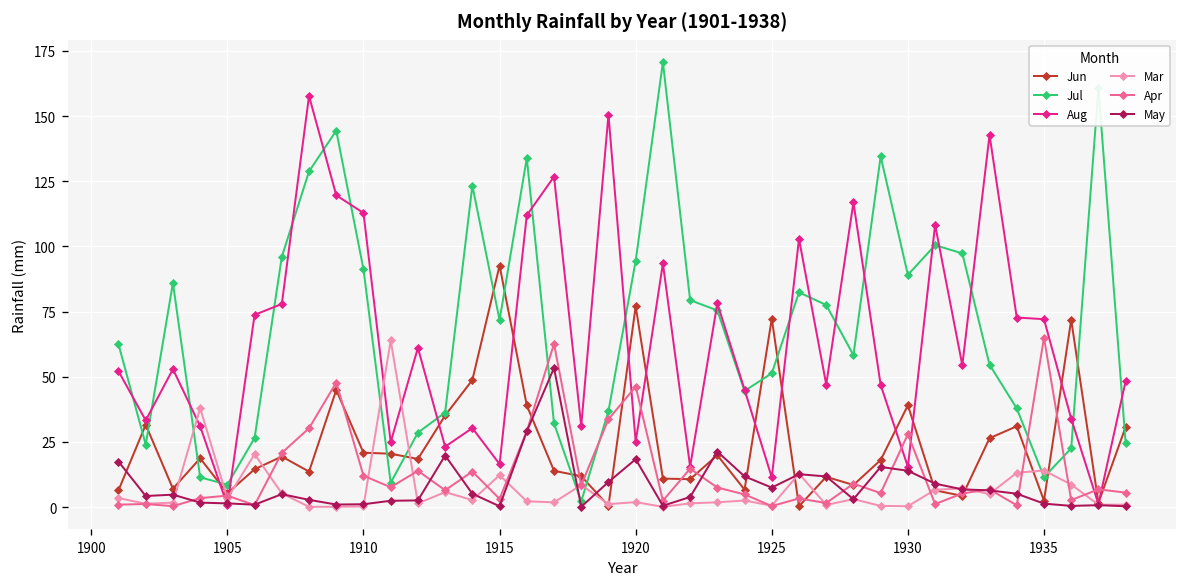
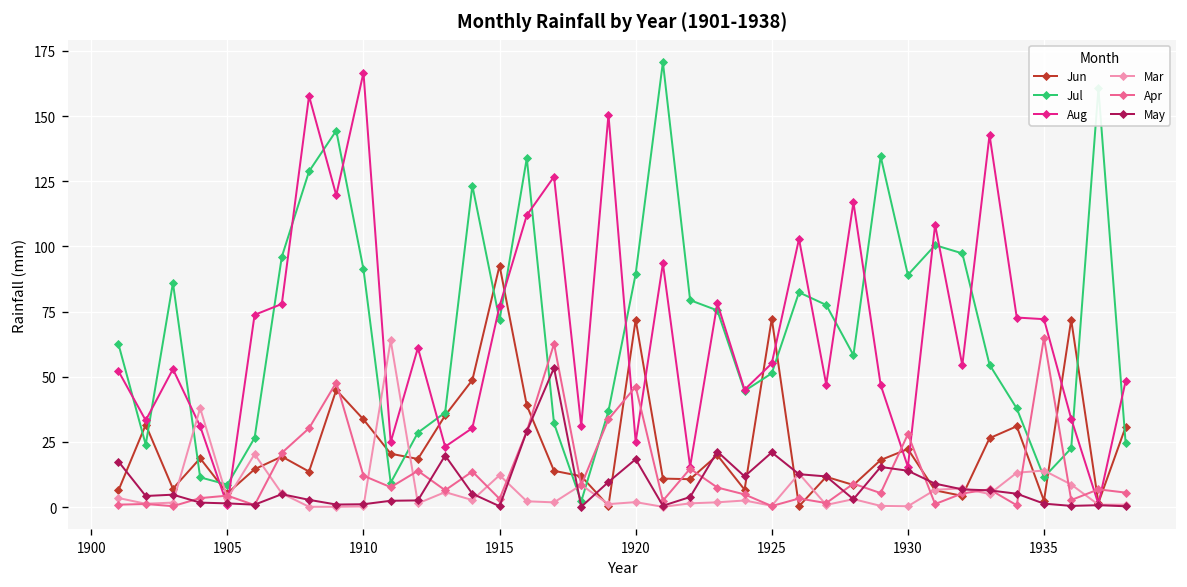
Jun, 1910: 21 -> 34
Aug, 1910: 113 -> 167
Aug, 1915: 16 -> 77
Jun, 1920: 77 -> 72
Jul, 1920: 94 -> 89
Aug, 1925: 11 -> 55
May, 1925: 7 -> 21
Jun, 1930: 39 -> 22
